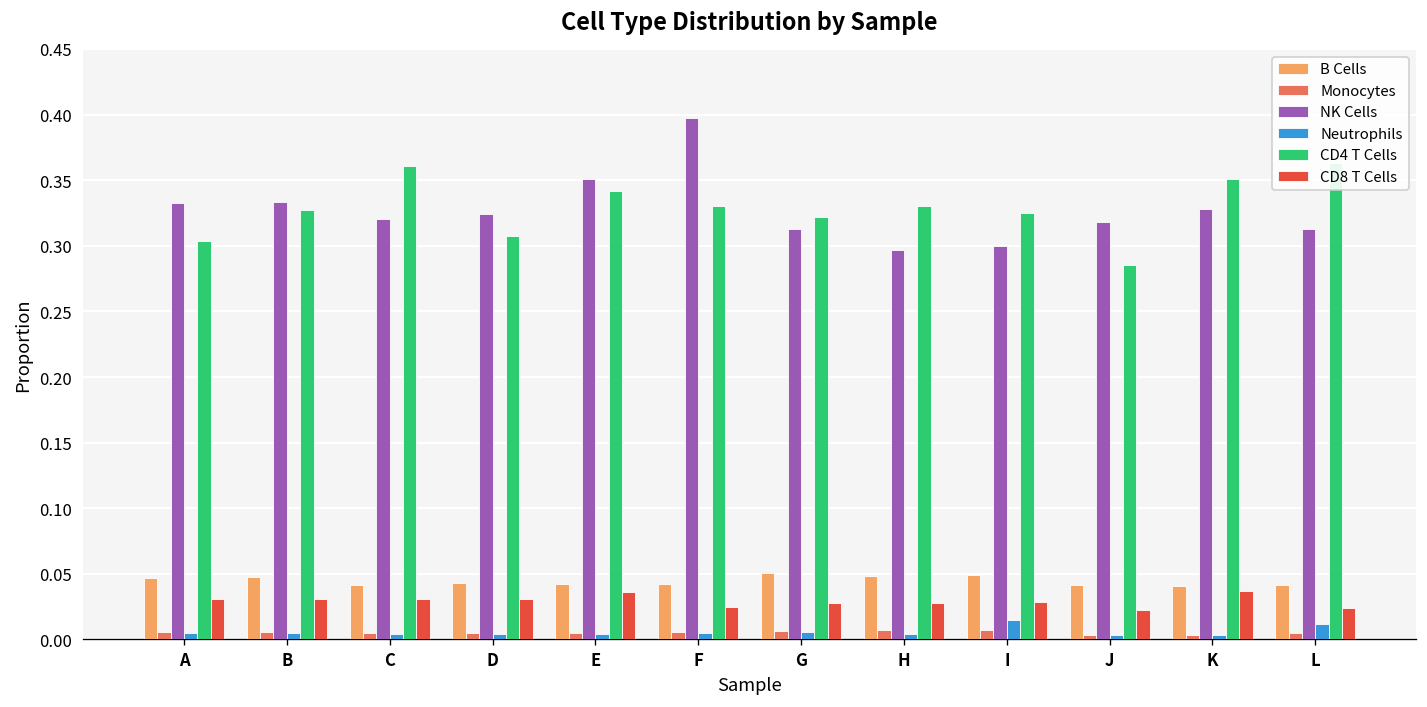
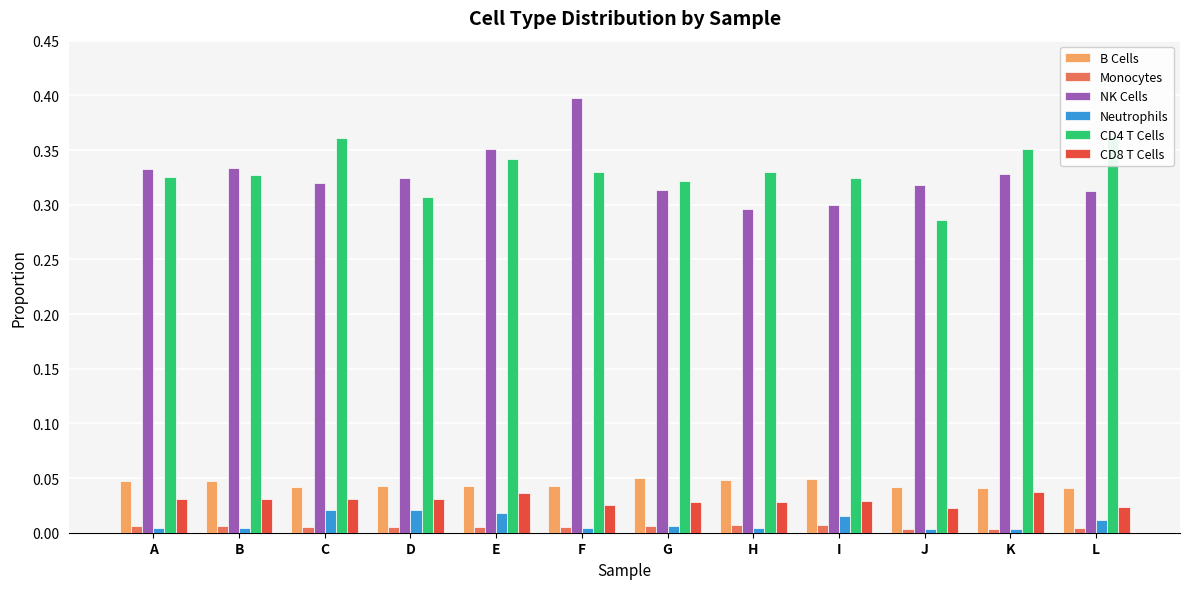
CD4 T Cells, A: 0.304 -> 0.325
Neutrophils, C: 0.004 -> 0.021
Neutrophils, D: 0.004 -> 0.021
Neutrophils, E: 0.004 -> 0.018
